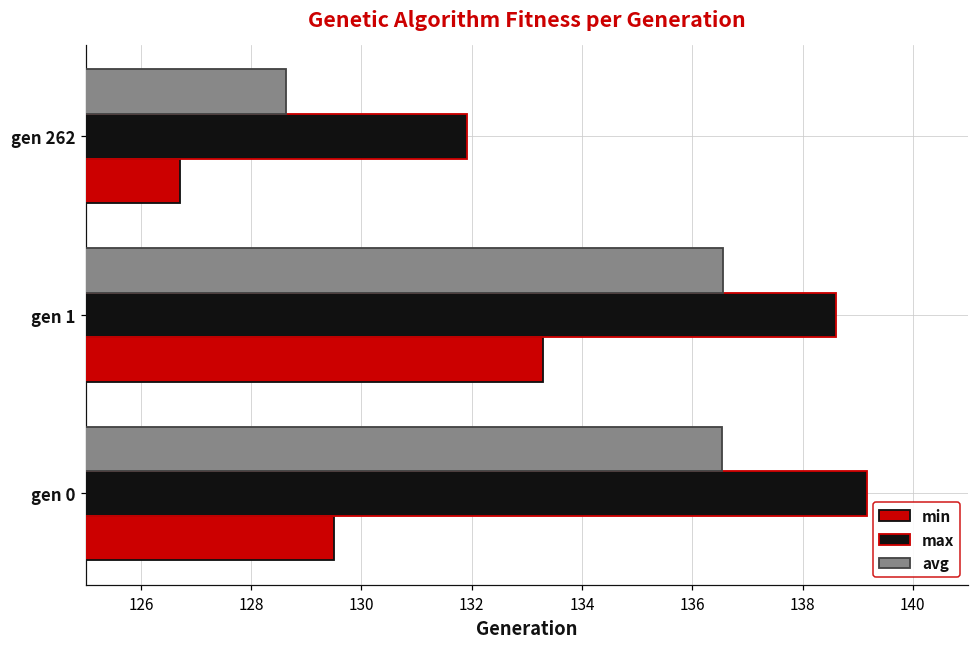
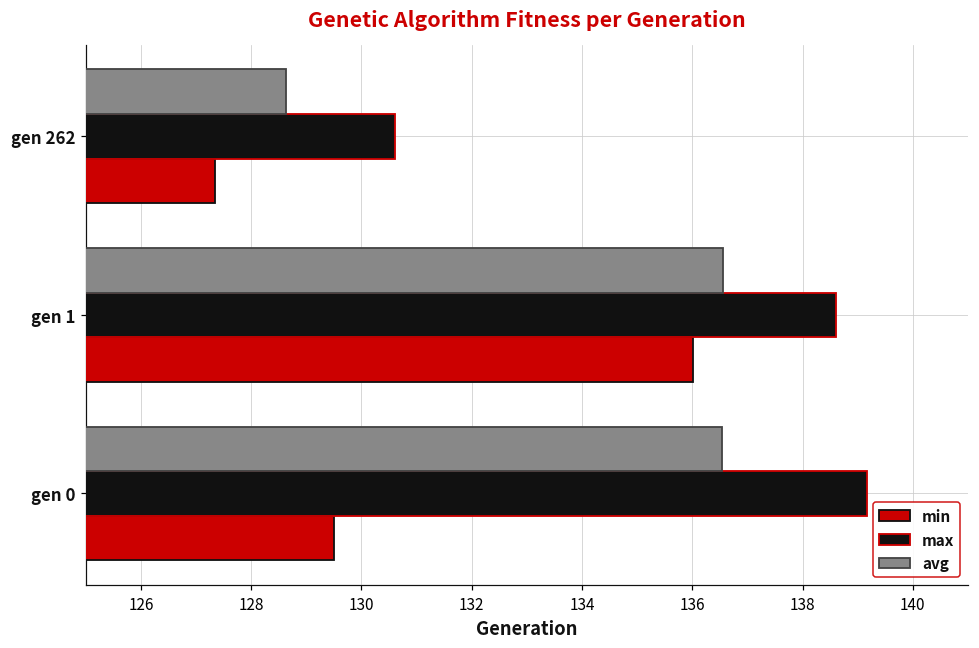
max, gen 262: 131.9 -> 130.6
min, gen 262: 126.7 -> 127.4
min, gen 1: 133.3 -> 136.0
